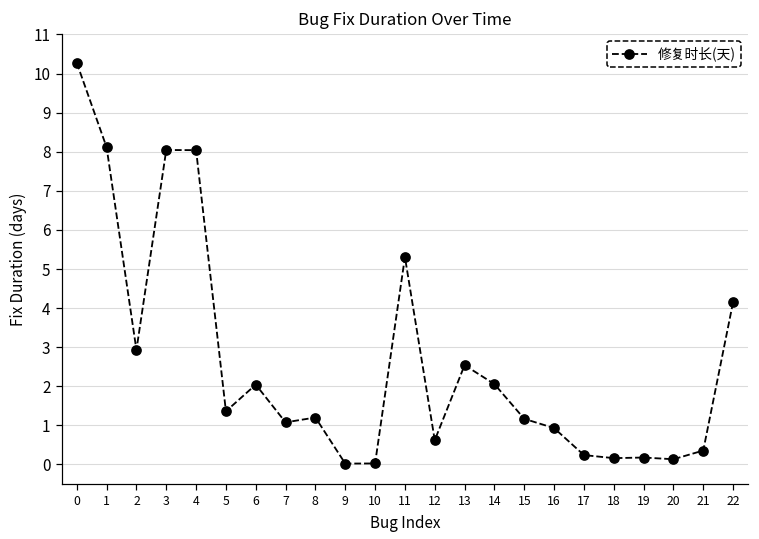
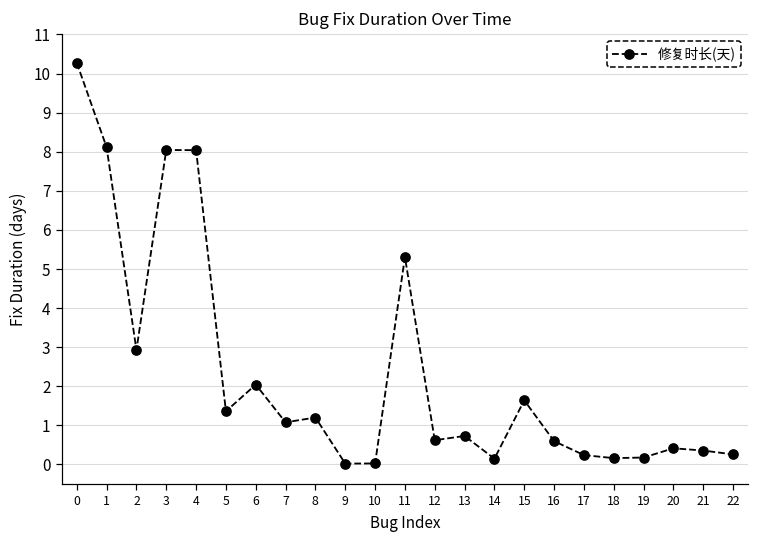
13: 2.5 -> 0.7
14: 2.1 -> 0.1
15: 1.2 -> 1.6
16: 0.9 -> 0.6
20: 0.1 -> 0.4
22: 4.2 -> 0.3
